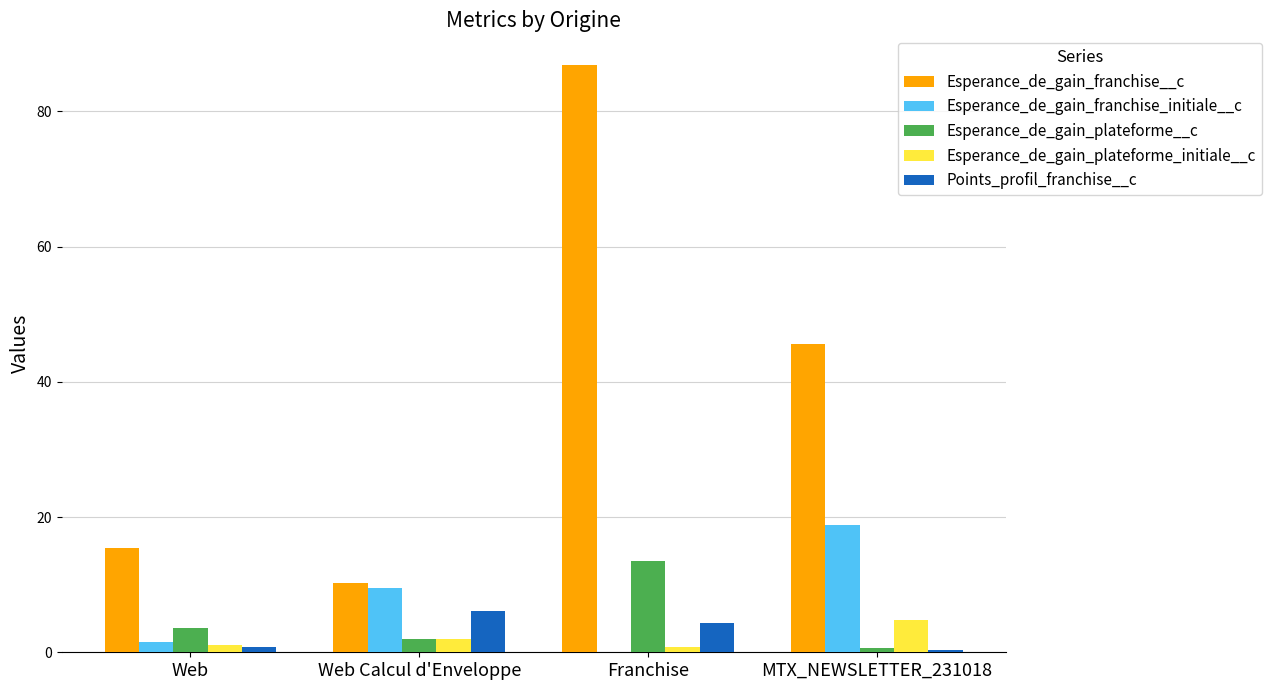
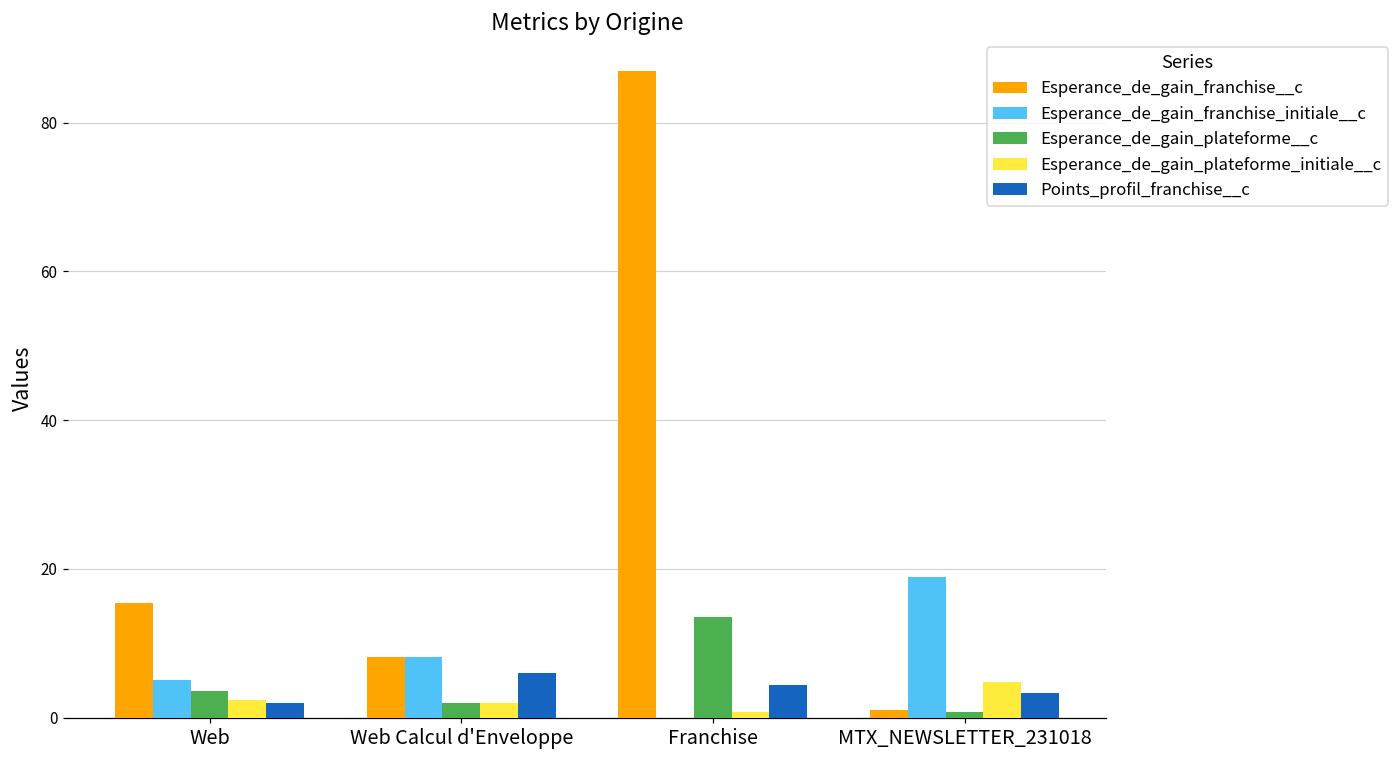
Esperance_de_gain_franchise_initiale__c, Web: 2 -> 5
Esperance_de_gain_plateforme_initiale__c, Web: 1 -> 2
Points_profil_franchise__c, Web: 1 -> 2
Esperance_de_gain_franchise__c, Web Calcul d'Enveloppe: 10 -> 8
Esperance_de_gain_franchise_initiale__c, Web Calcul d'Enveloppe: 10 -> 8
Esperance_de_gain_franchise__c, MTX_NEWSLETTER_231018: 46 -> 1
Points_profil_franchise__c, MTX_NEWSLETTER_231018: 0 -> 3
